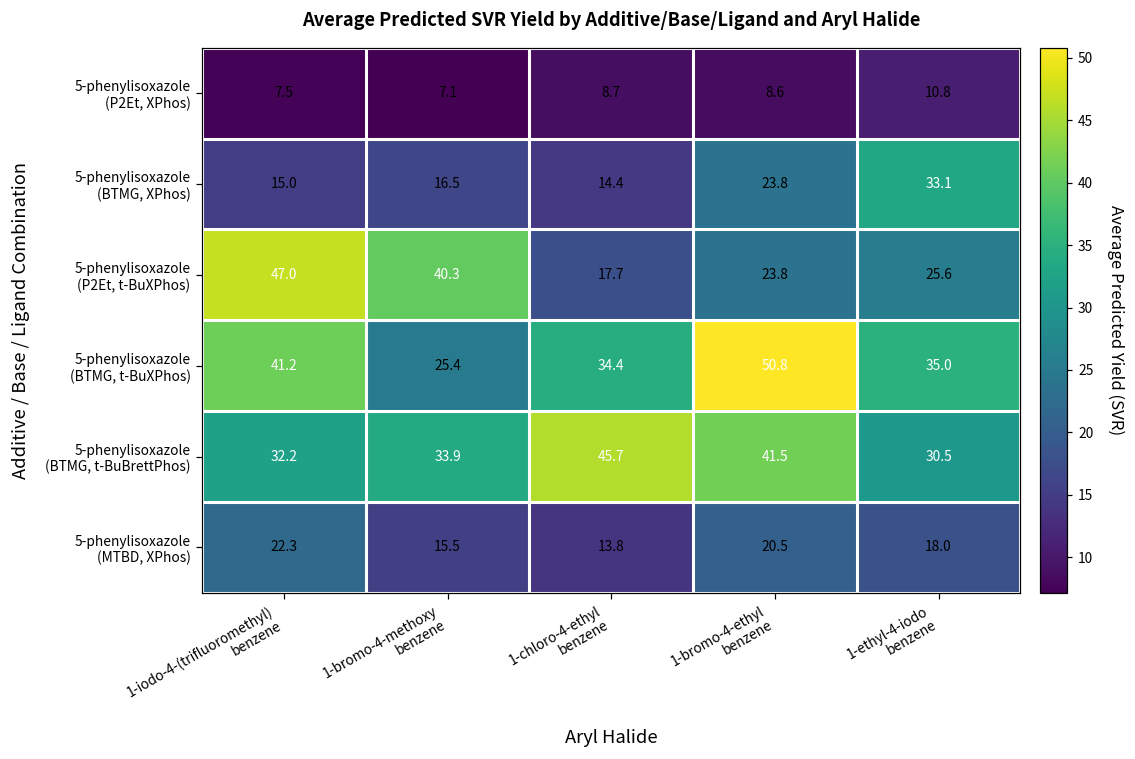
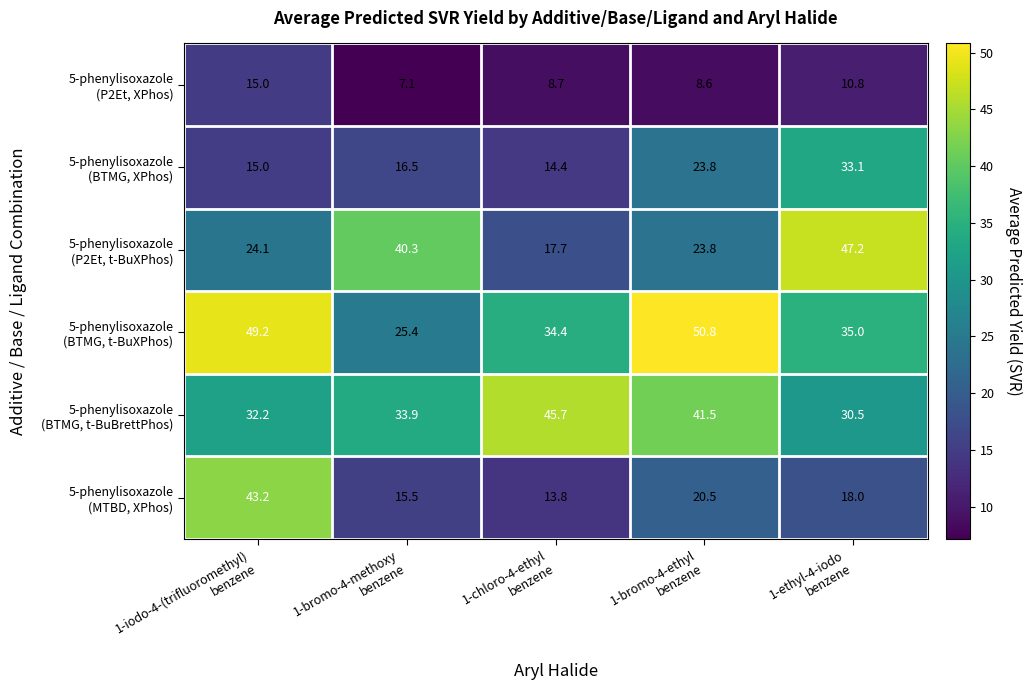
5-phenylisoxazole (P2Et, XPhos), 1-iodo-4-(trifluoromethyl) benzene: 7.5 -> 15.0
5-phenylisoxazole (P2Et, t-BuXPhos), 1-iodo-4-(trifluoromethyl) benzene: 47.0 -> 24.1
5-phenylisoxazole (P2Et, t-BuXPhos), 1-ethyl-4-iodo benzene: 25.6 -> 47.2
5-phenylisoxazole (BTMG, t-BuXPhos), 1-iodo-4-(trifluoromethyl) benzene: 41.2 -> 49.2
5-phenylisoxazole (MTBD, XPhos), 1-iodo-4-(trifluoromethyl) benzene: 22.3 -> 43.2
